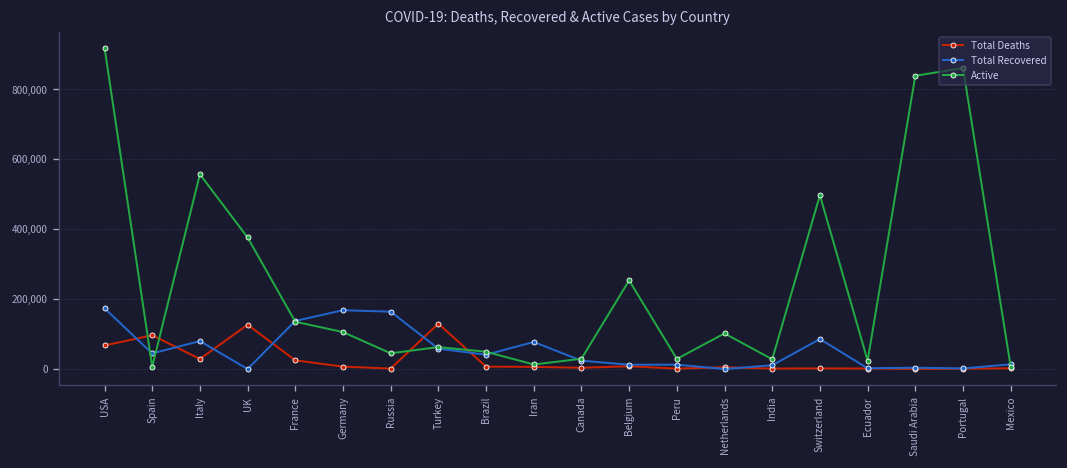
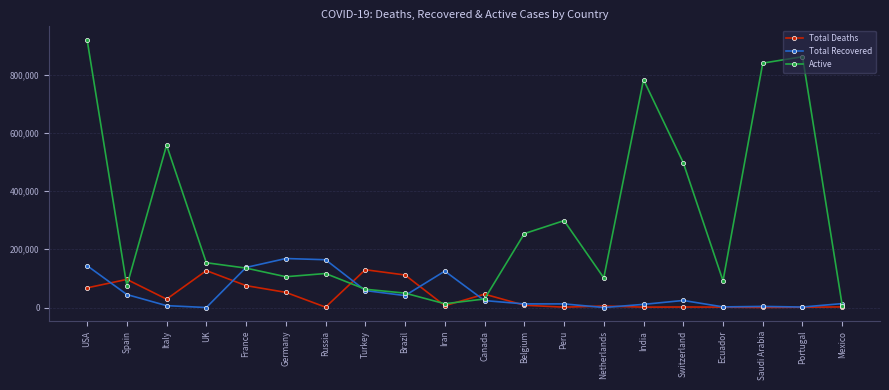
Total Recovered, USA: 170,000 -> 140,000
Active, Spain: 10,000 -> 70,000
Total Recovered, Italy: 80,000 -> 10,000
Active, UK: 380,000 -> 150,000
Total Deaths, France: 20,000 -> 80,000
Total Deaths, Germany: 10,000 -> 50,000
Active, Russia: 40,000 -> 120,000
Total Deaths, Brazil: 10,000 -> 110,000
Total Recovered, Iran: 80,000 -> 120,000
Total Deaths, Canada: 0 -> 50,000
Active, Peru: 30,000 -> 300,000
Active, India: 30,000 -> 780,000
Total Recovered, Switzerland: 90,000 -> 20,000
Active, Ecuador: 20,000 -> 90,000
